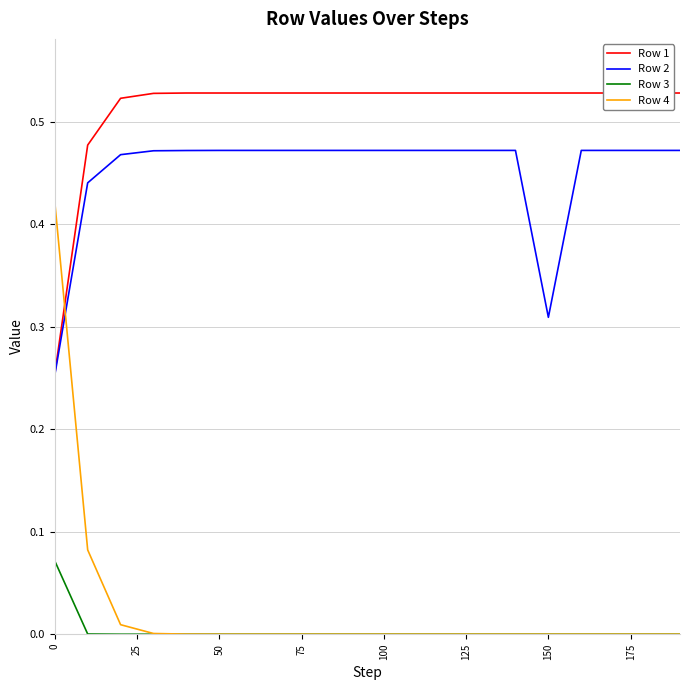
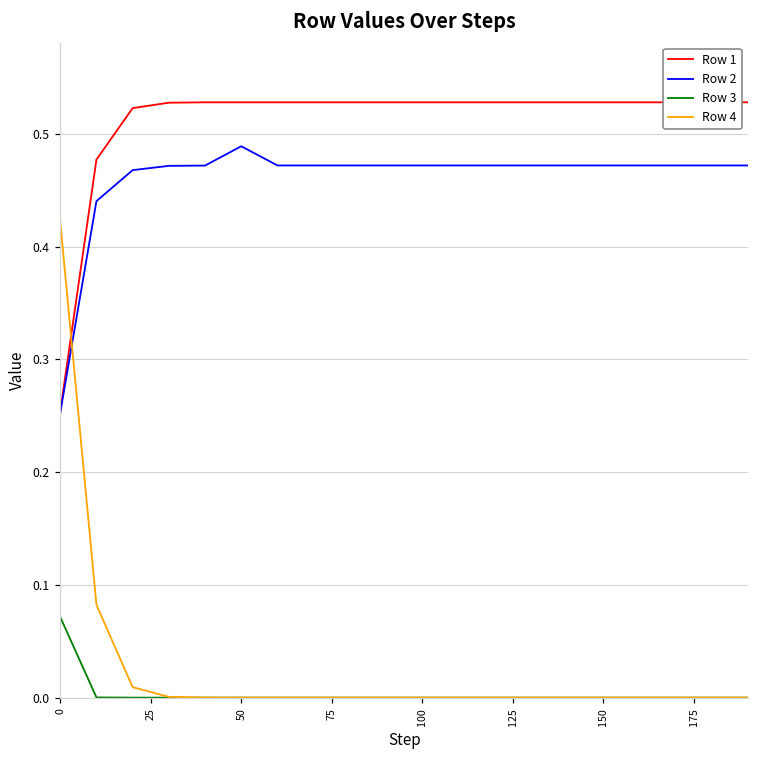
Row 2, 50: 0.472 -> 0.489
Row 2, 150: 0.309 -> 0.472
